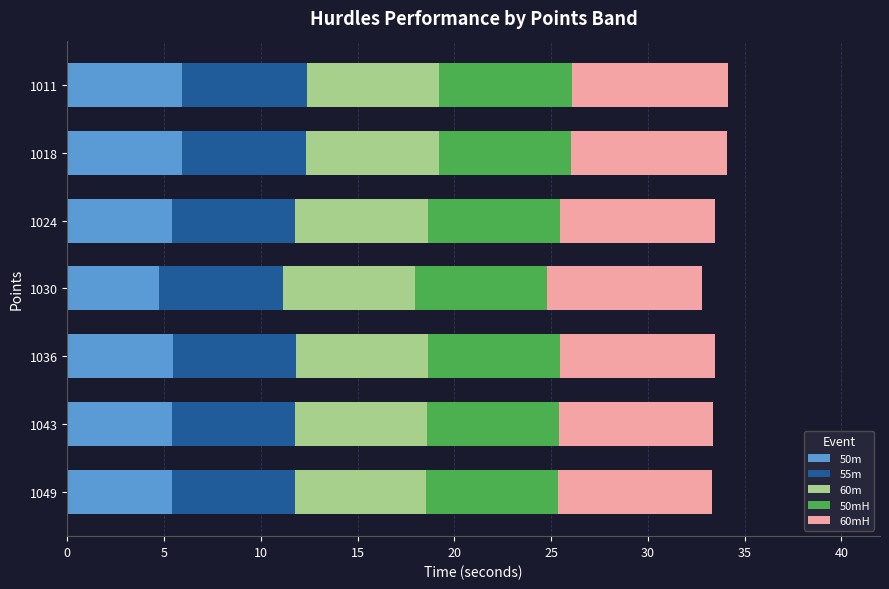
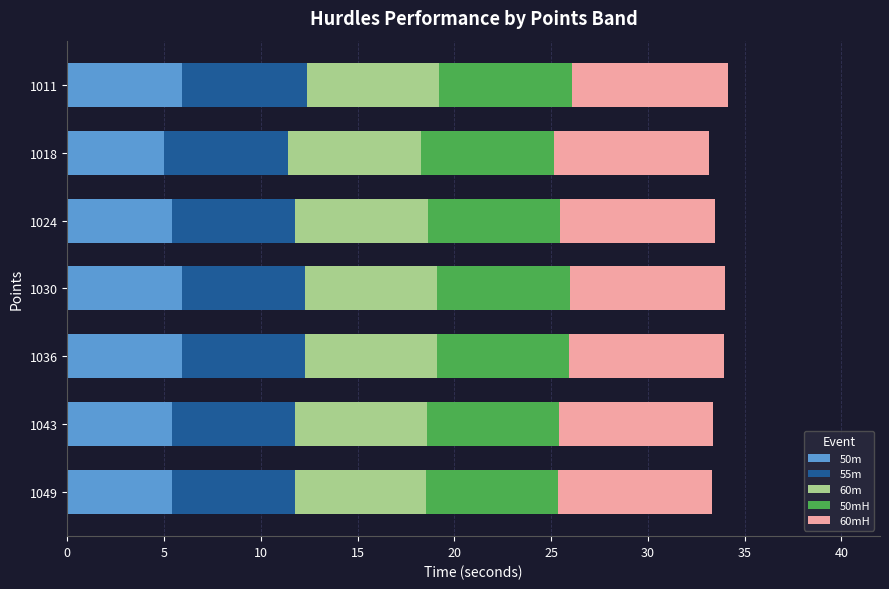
50m, 1018: 5.9 -> 5.0
50m, 1030: 4.8 -> 5.9
50m, 1036: 5.4 -> 5.9
